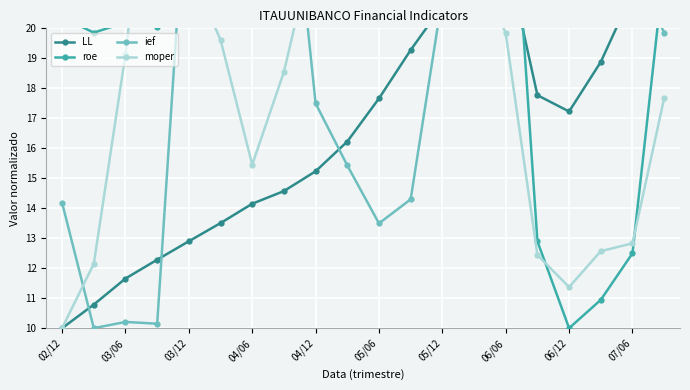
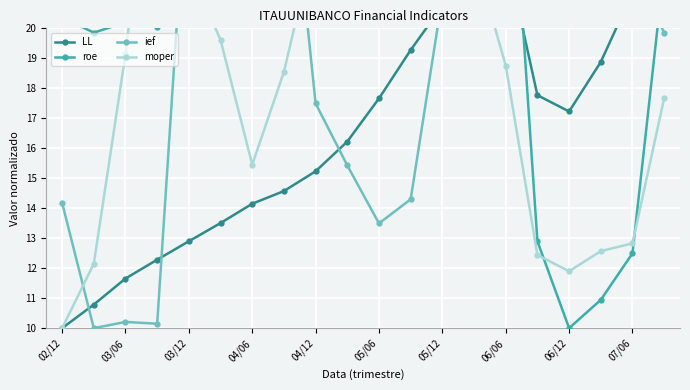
moper, 06/06: 19.8 -> 18.8
moper, 06/12: 11.4 -> 11.9
